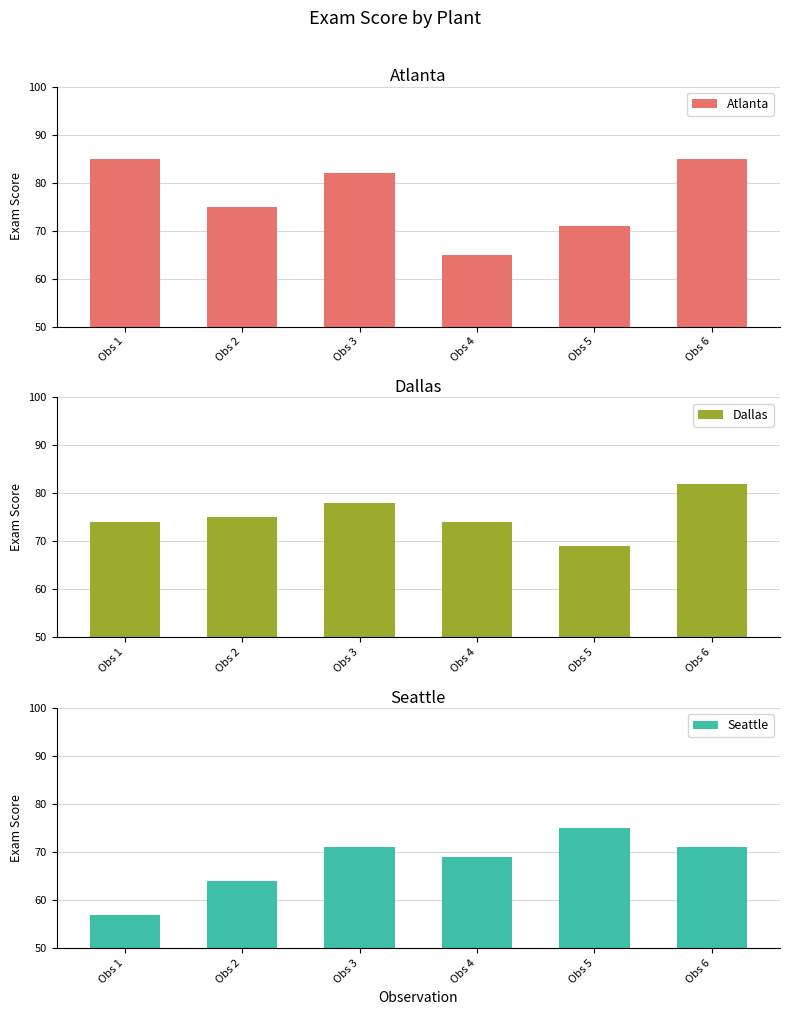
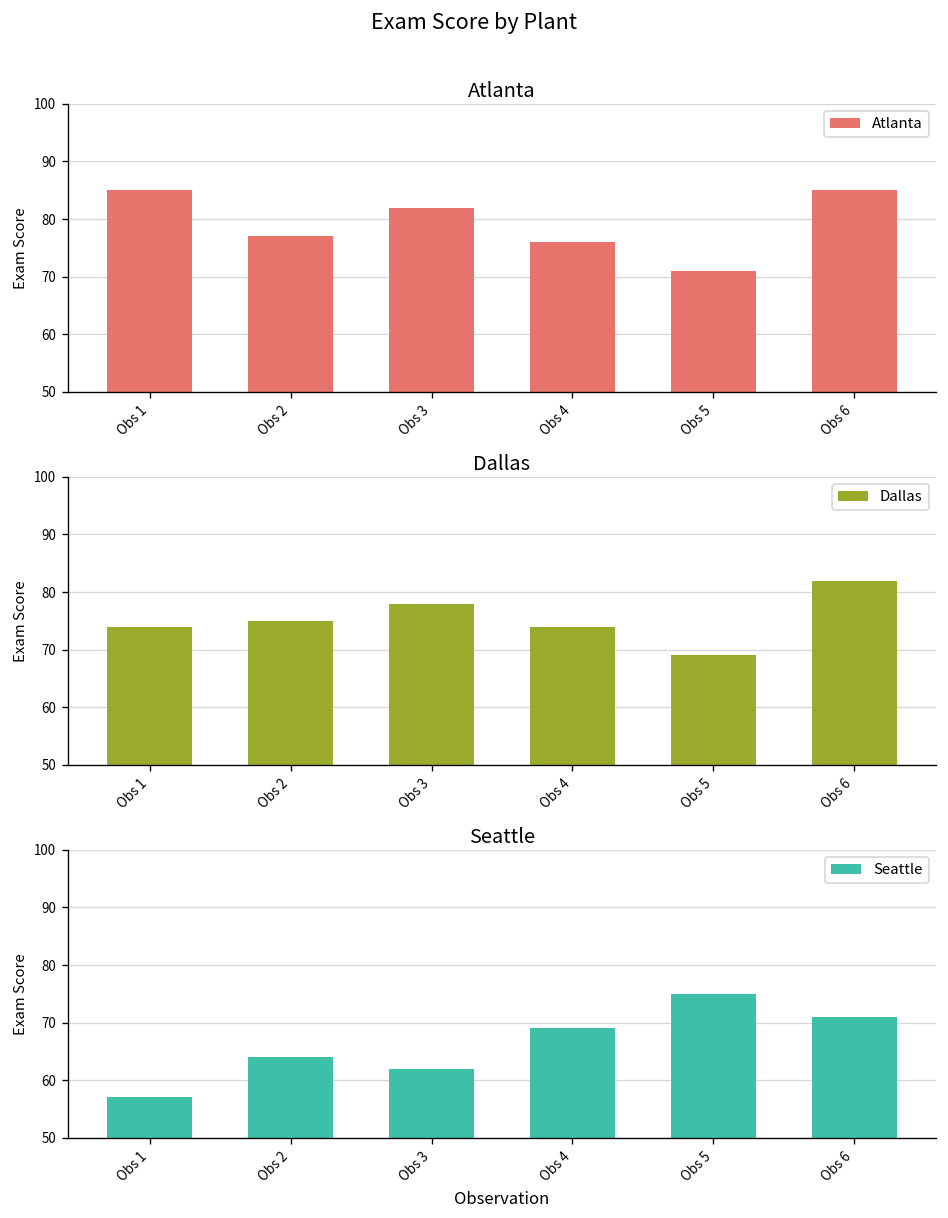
Atlanta, Obs 2: 75 -> 77
Atlanta, Obs 4: 65 -> 76
Seattle, Obs 3: 71 -> 62
